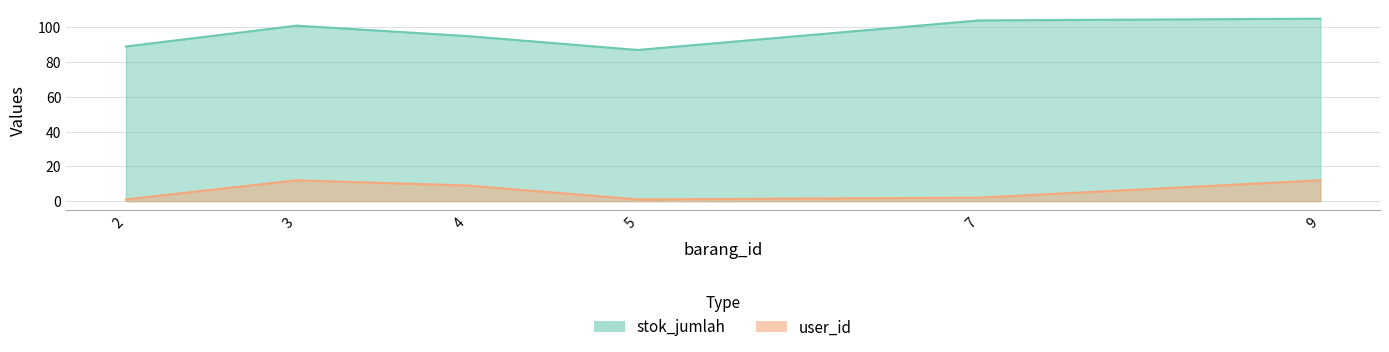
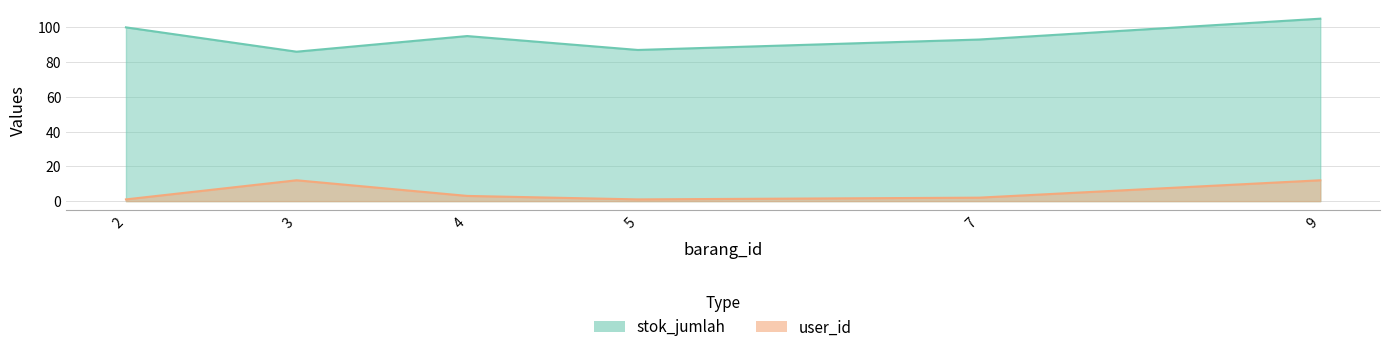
stok_jumlah, 2: 89 -> 100
stok_jumlah, 3: 101 -> 86
user_id, 4: 9 -> 3
stok_jumlah, 7: 104 -> 93
